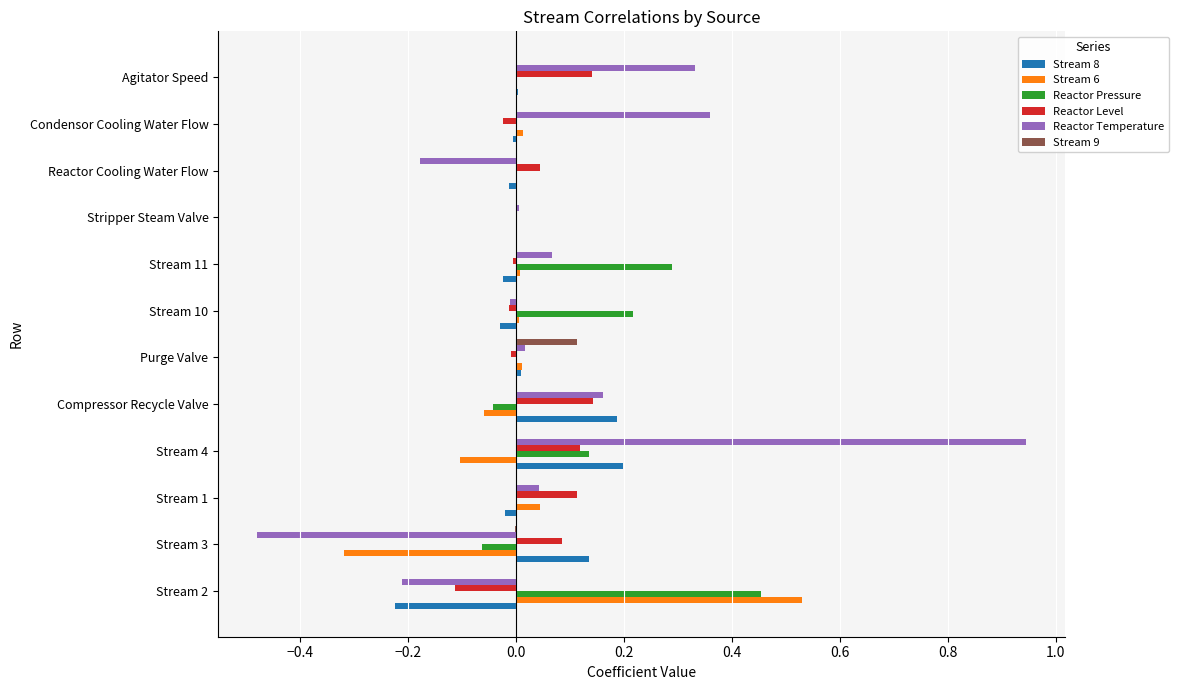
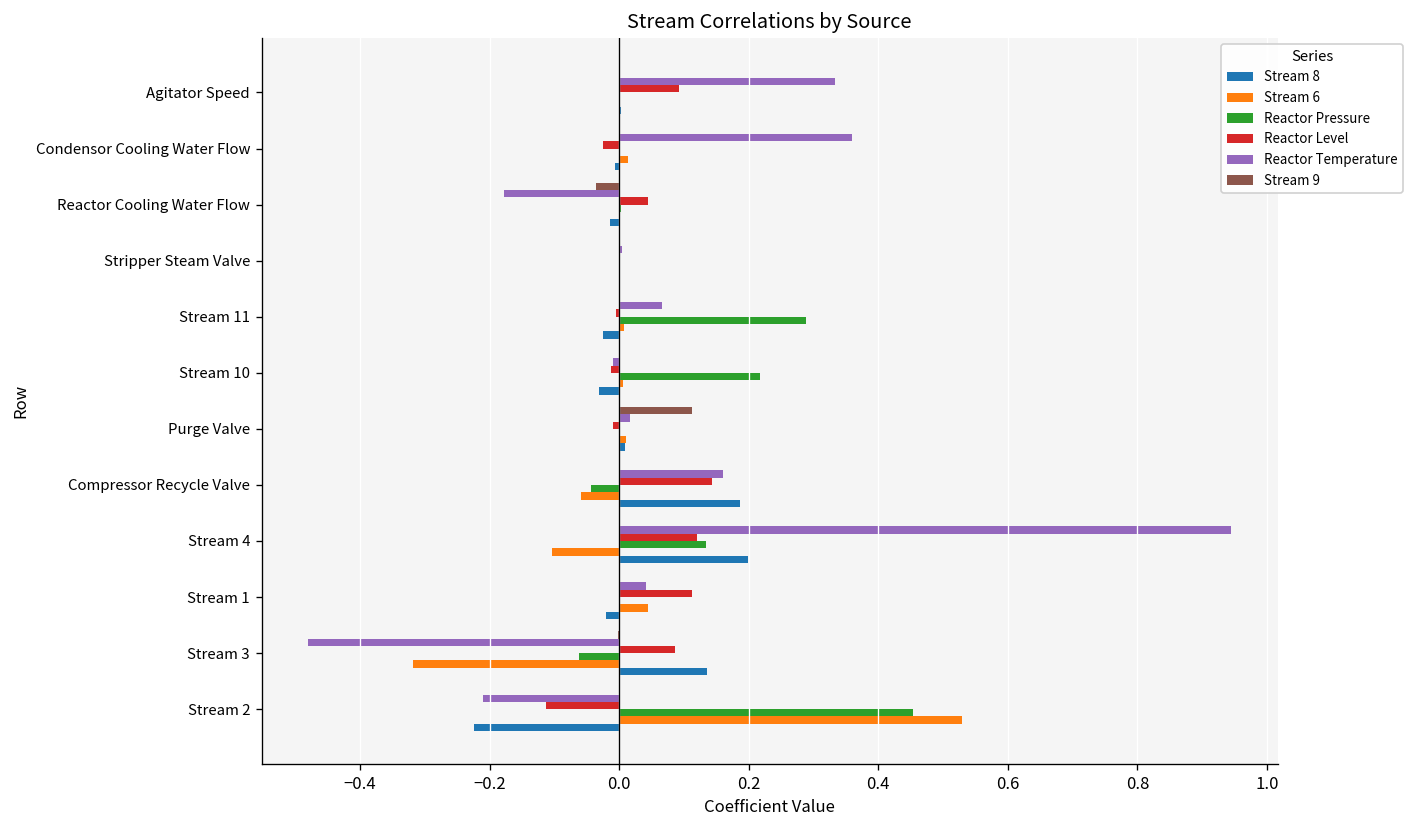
Reactor Level, Agitator Speed: 0.14 -> 0.09
Stream 9, Reactor Cooling Water Flow: 0.00 -> -0.04
